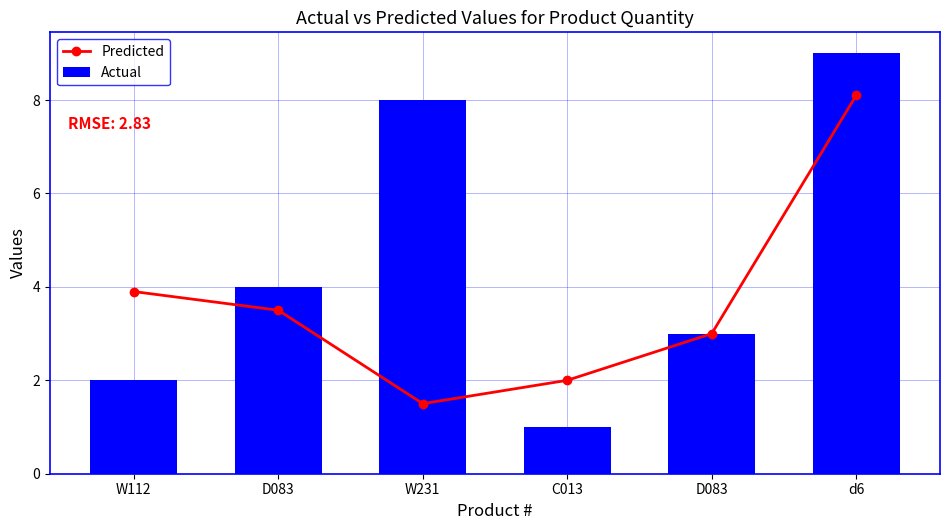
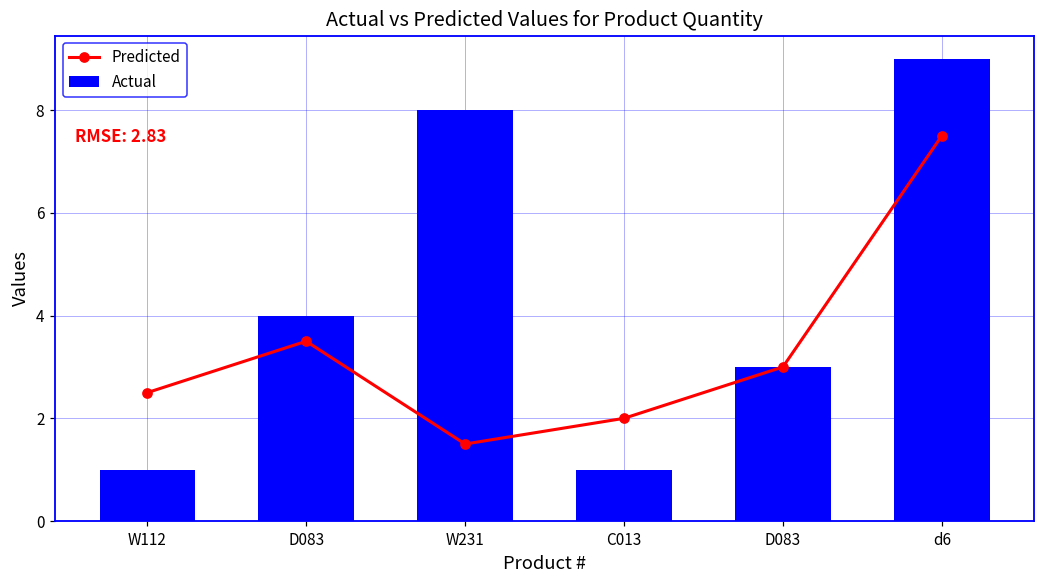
Predicted, W112: 3.9 -> 2.5
Actual, W112: 2 -> 1
Predicted, d6: 8.1 -> 7.5
